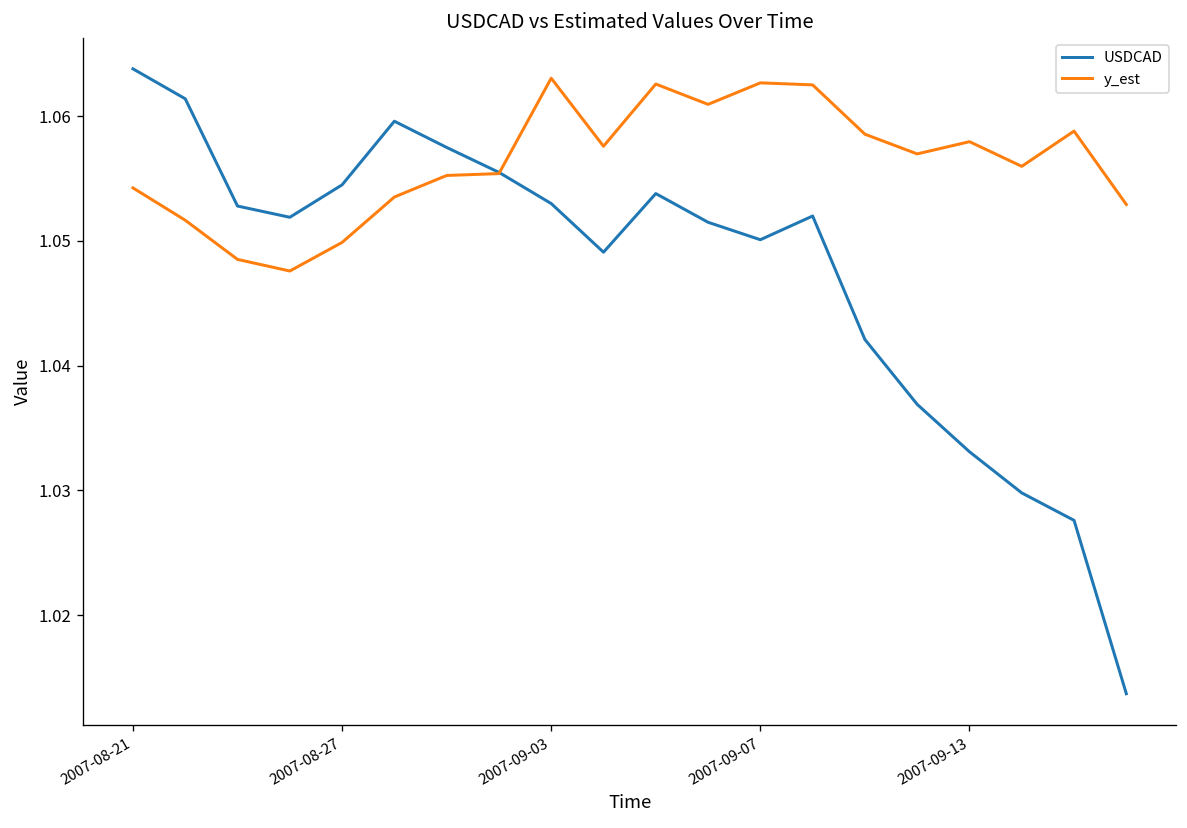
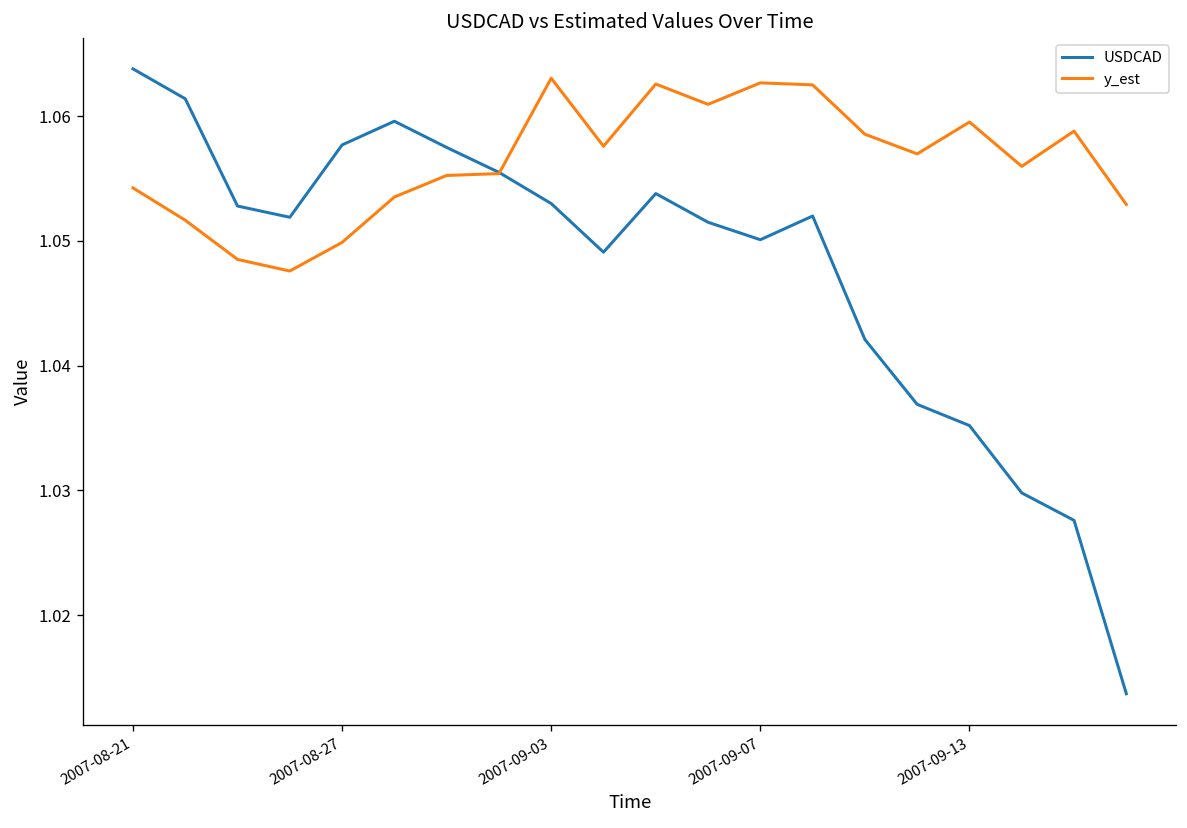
USDCAD, 2007-08-27: 1.0545 -> 1.0577
USDCAD, 2007-09-13: 1.0331 -> 1.0352
y_est, 2007-09-13: 1.0580 -> 1.0595
